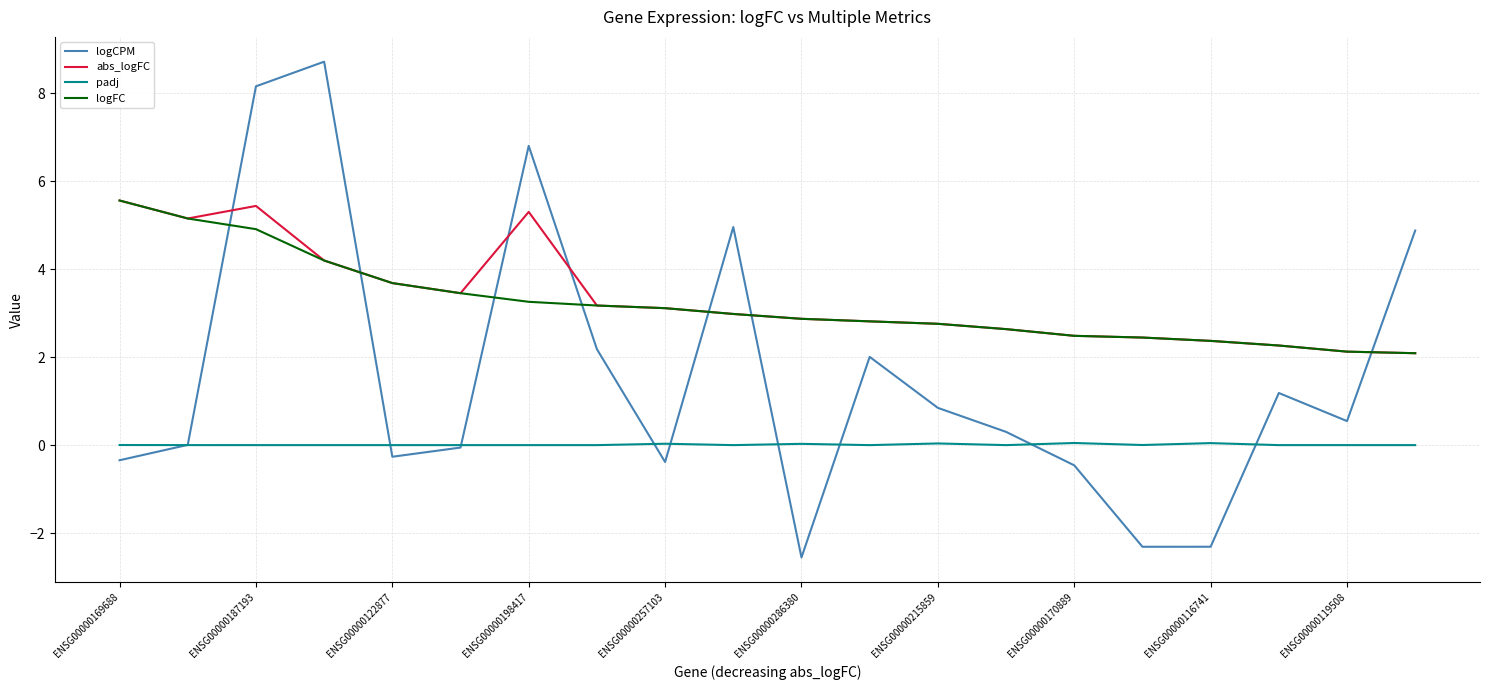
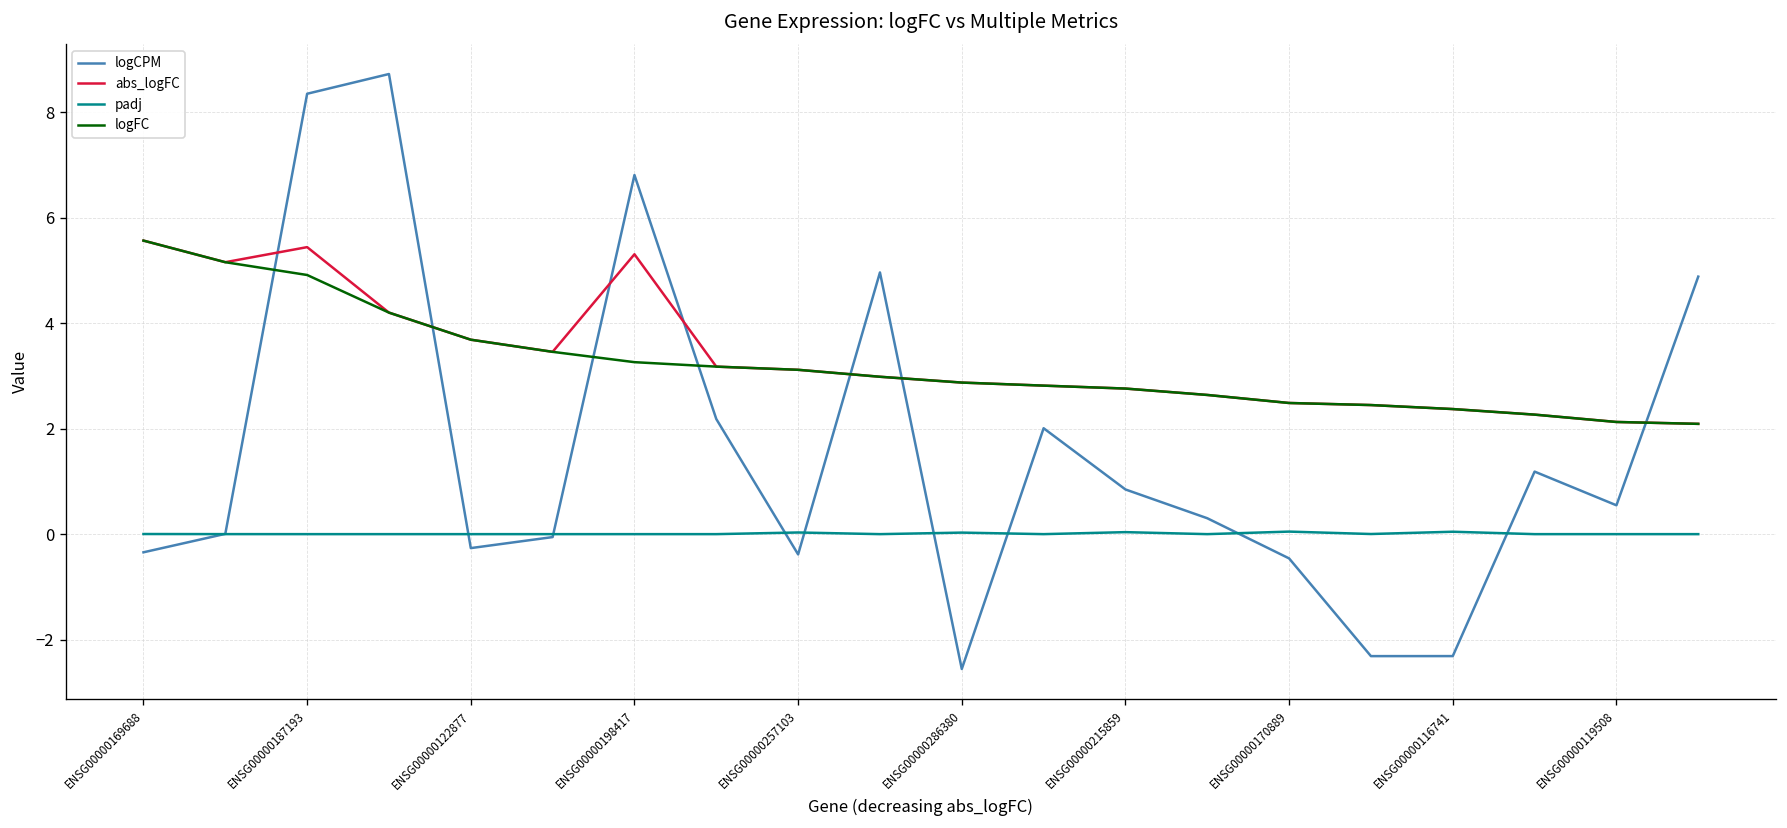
logCPM, ENSG00000187193: 8.2 -> 8.3
